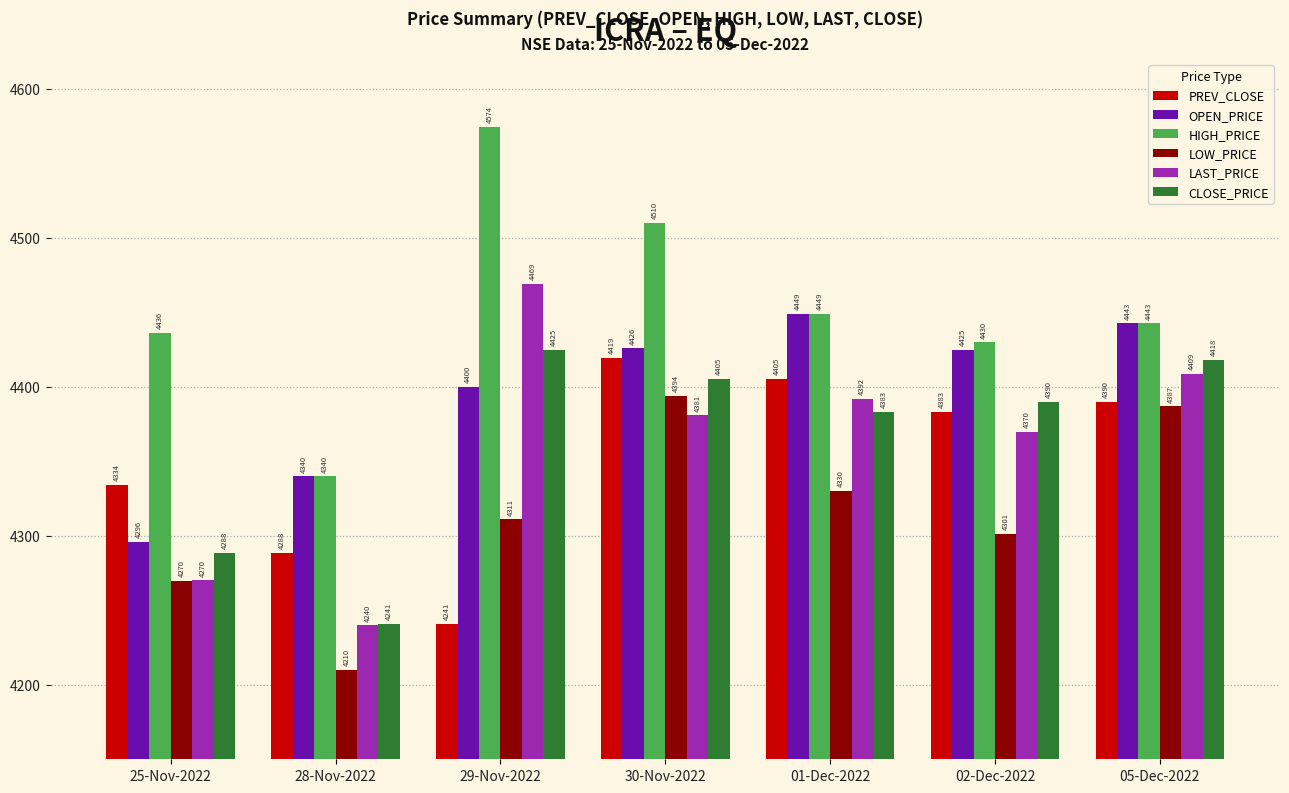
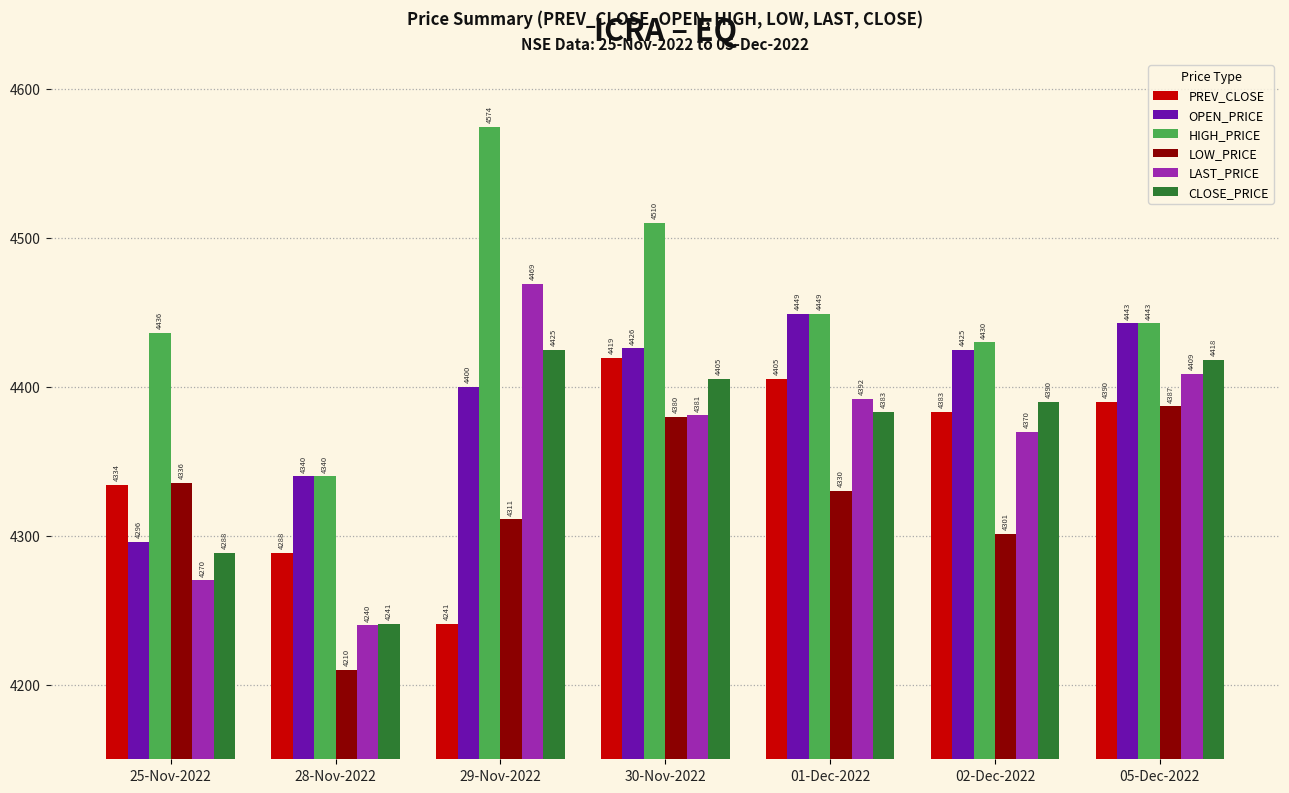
LOW_PRICE, 25-Nov-2022: 4270 -> 4336
LOW_PRICE, 30-Nov-2022: 4394 -> 4380
